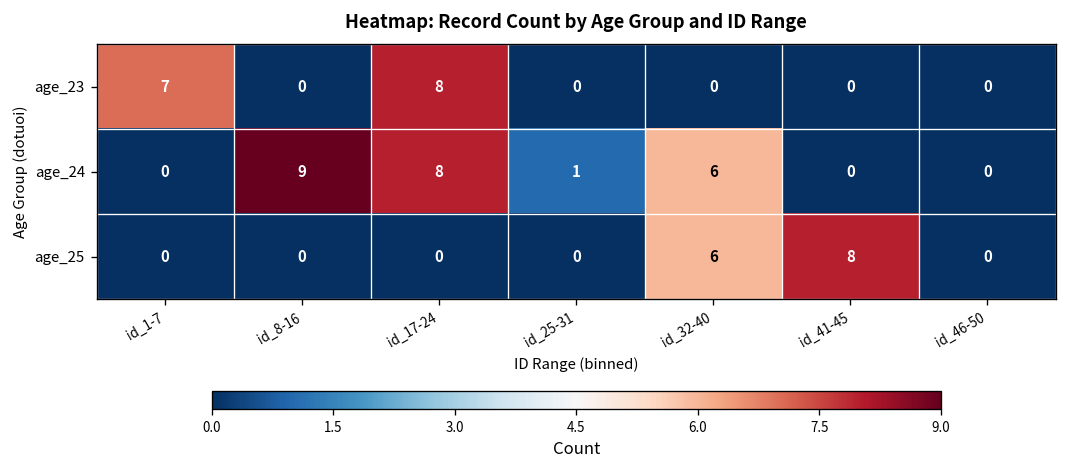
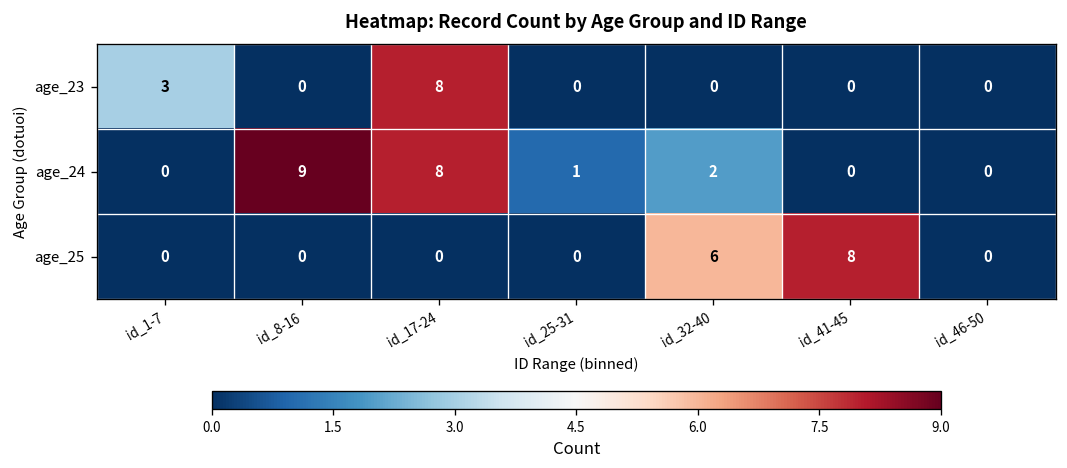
age_23, id_1-7: 7 -> 3
age_24, id_32-40: 6 -> 2
